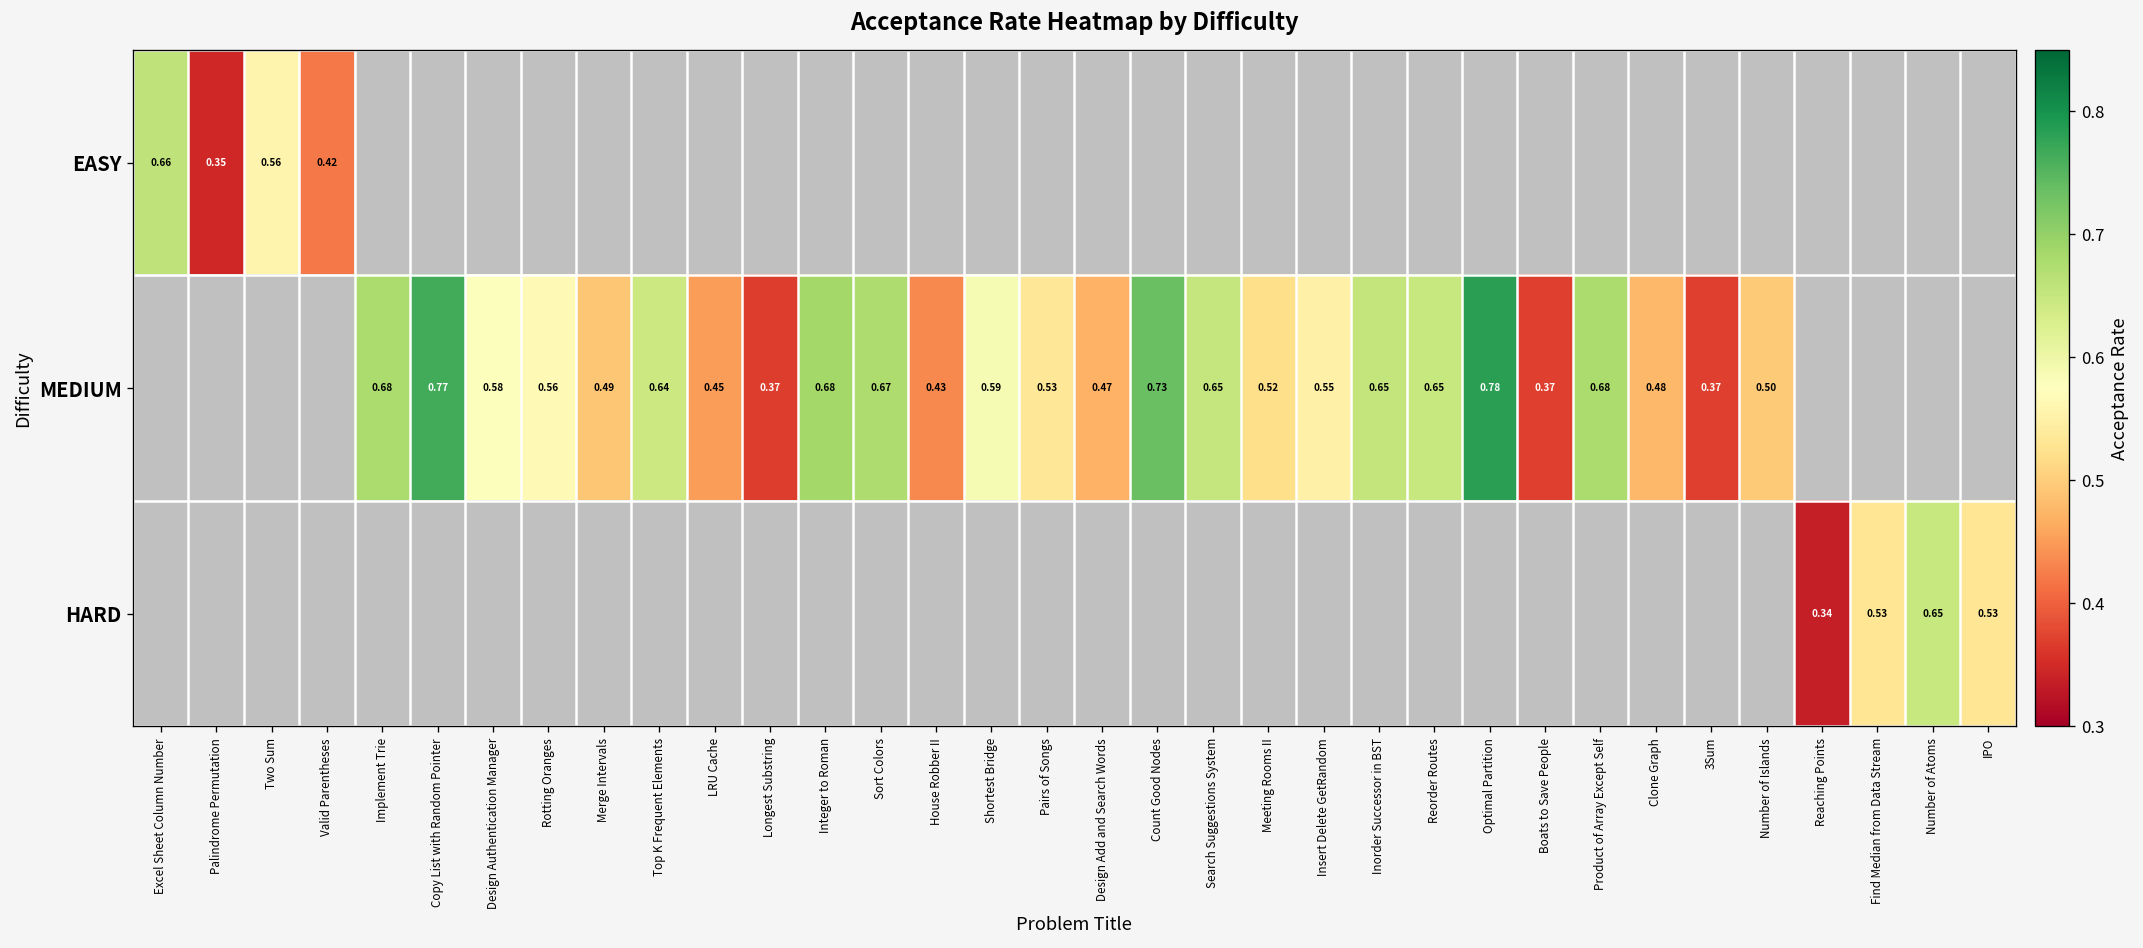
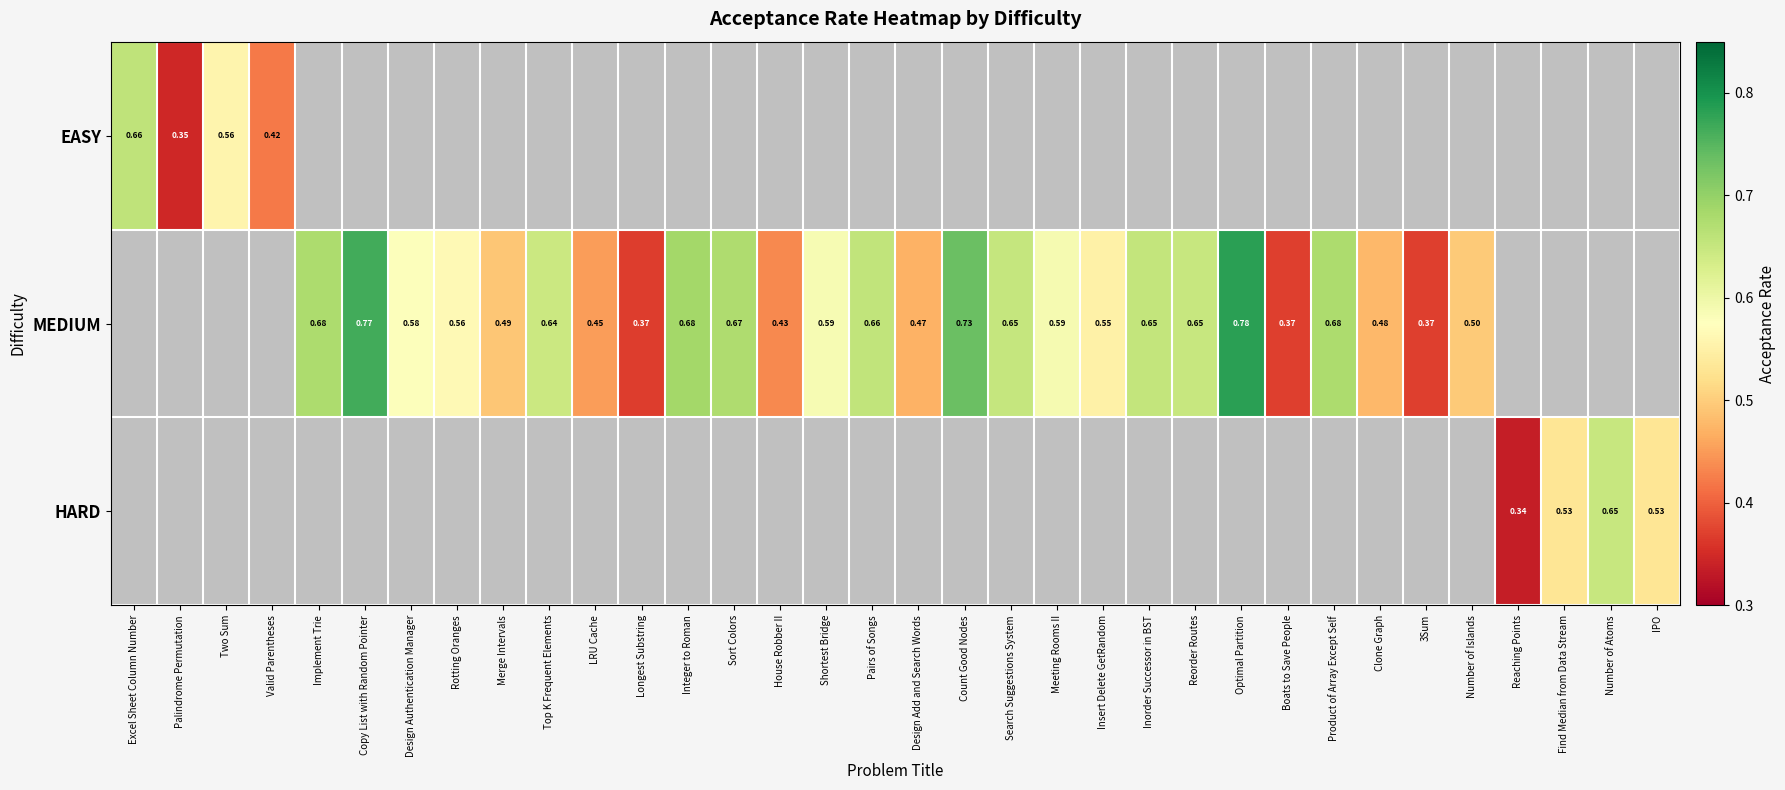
MEDIUM, Pairs of Songs: 0.53 -> 0.66
MEDIUM, Meeting Rooms II: 0.52 -> 0.59
